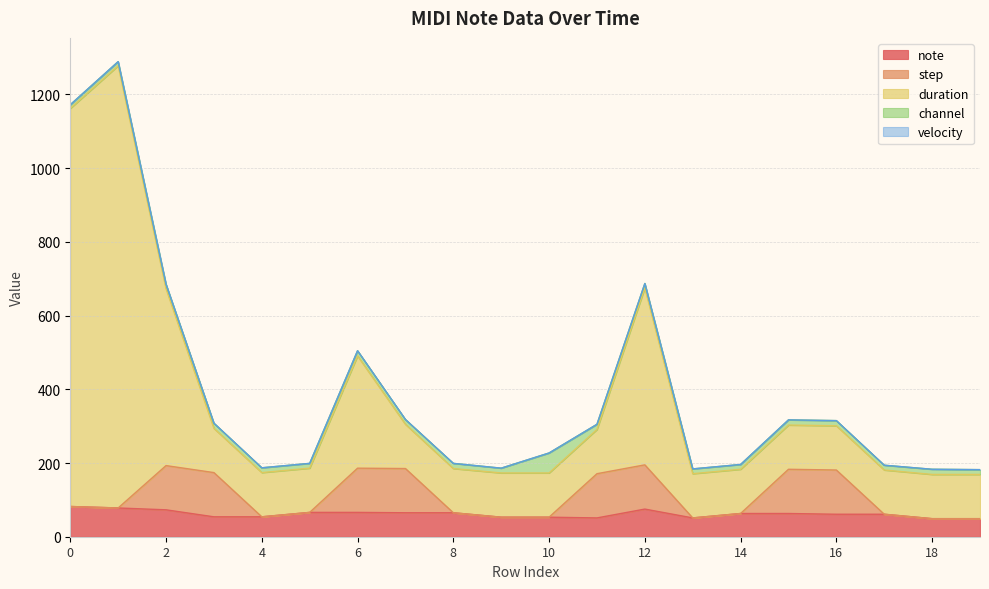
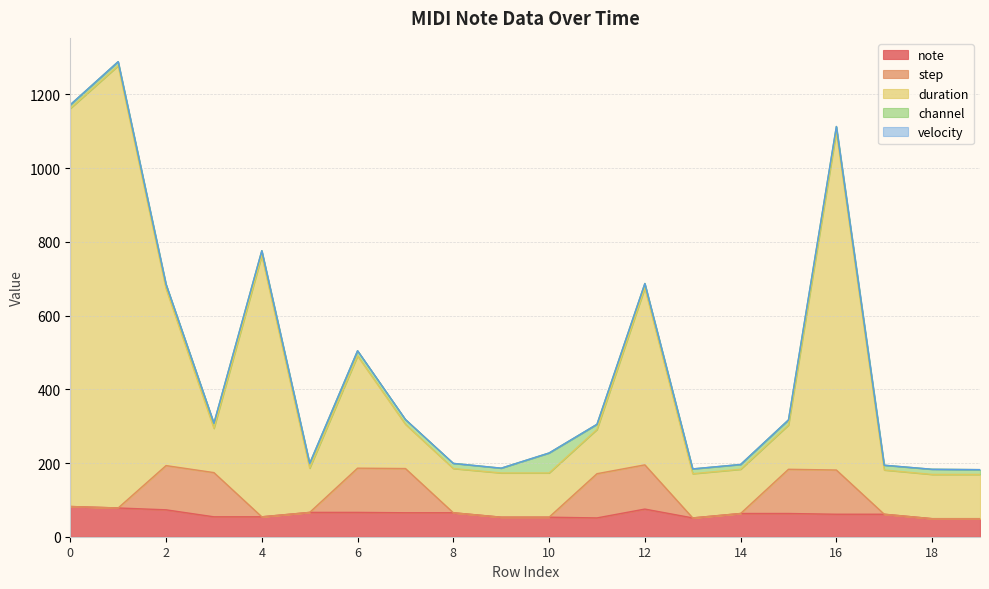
duration, 4: 120 -> 710
duration, 16: 120 -> 920
